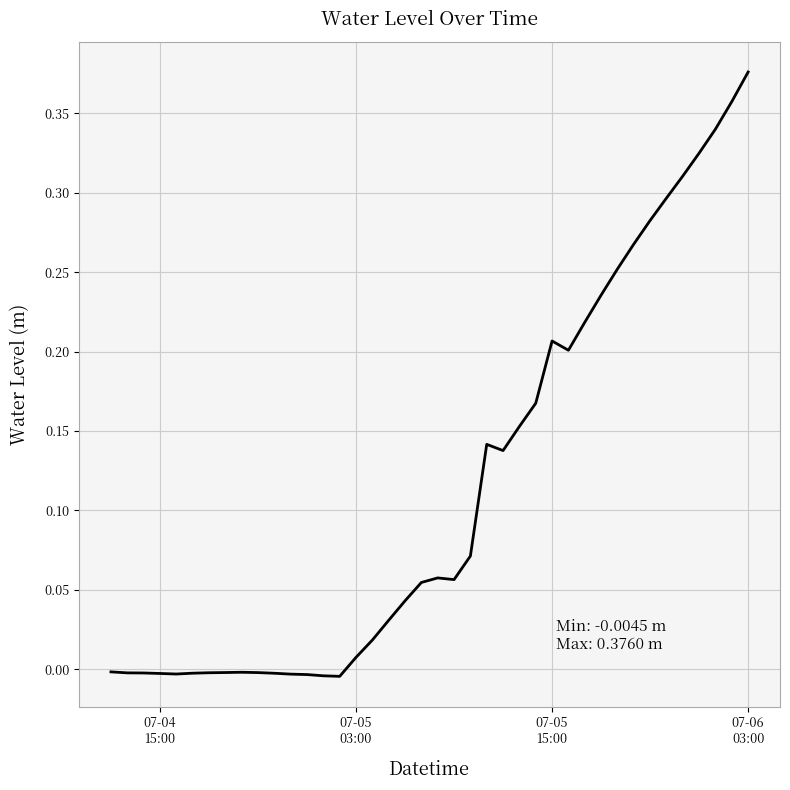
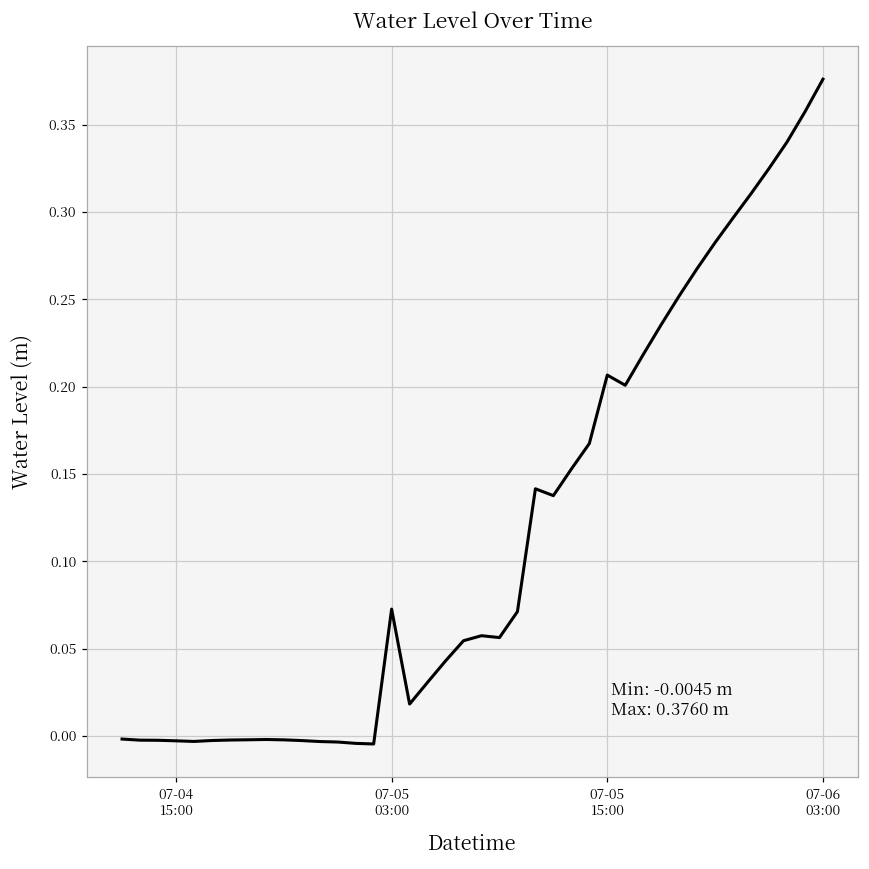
07-05 03:00: 0.007 -> 0.073
